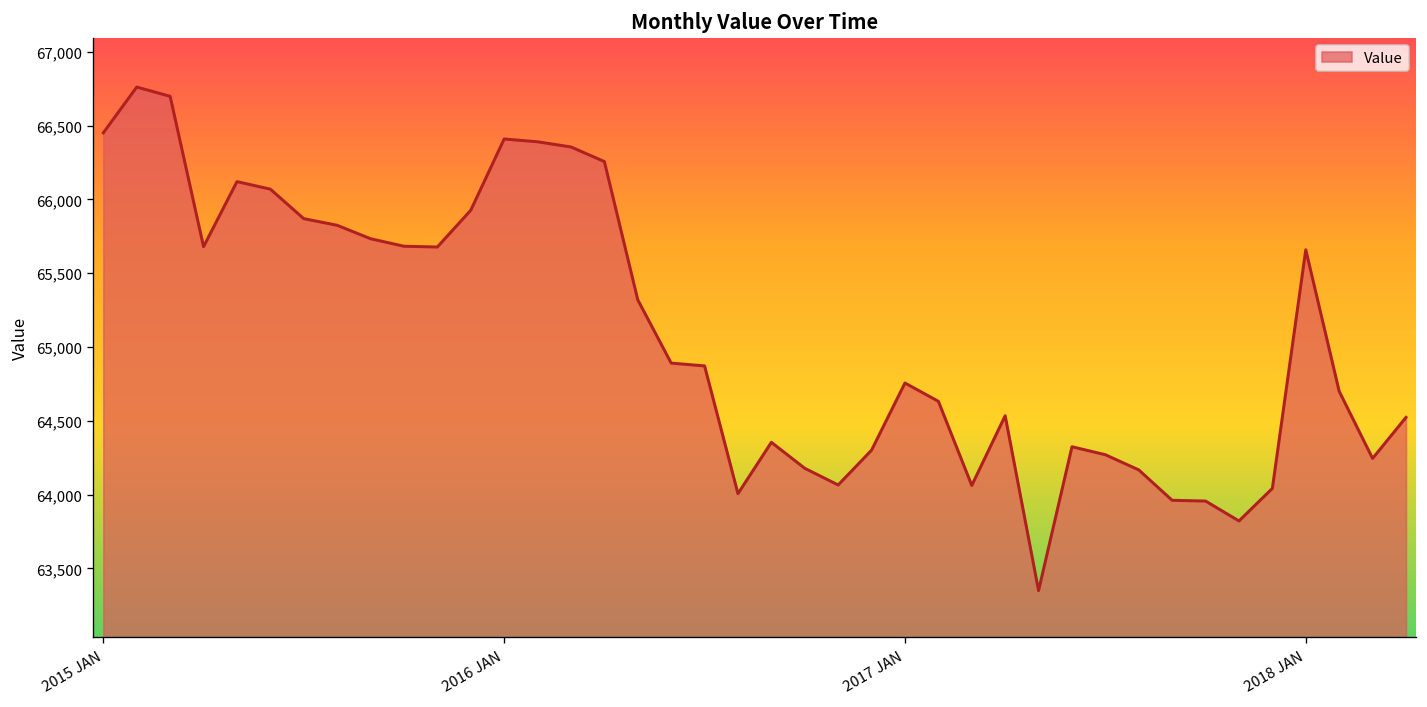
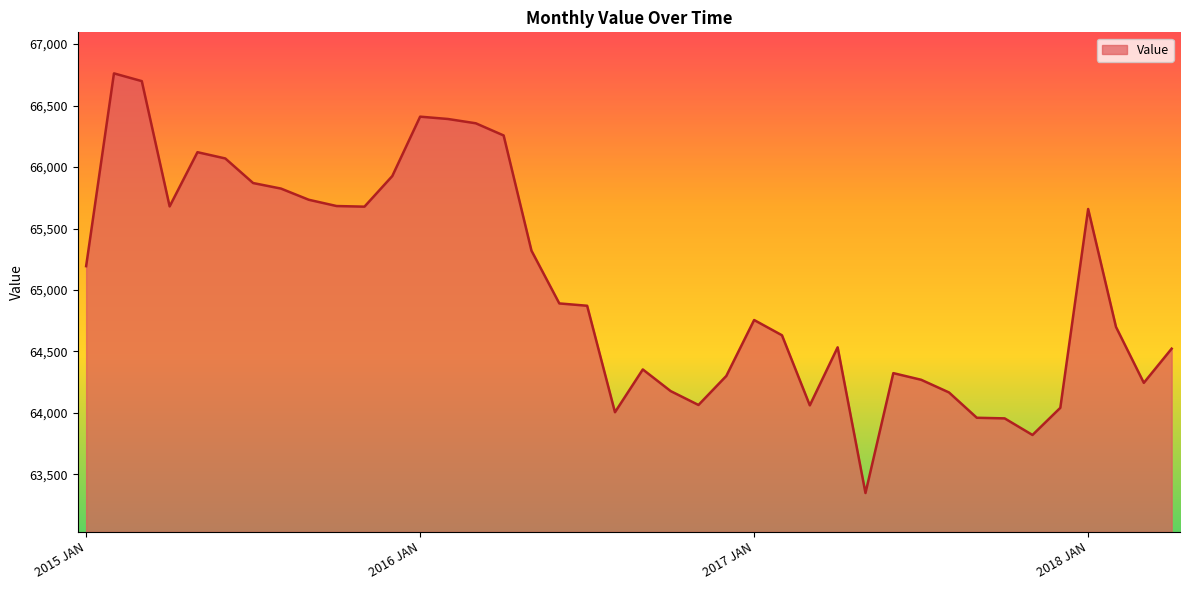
2015 JAN: 66,450 -> 65,190
